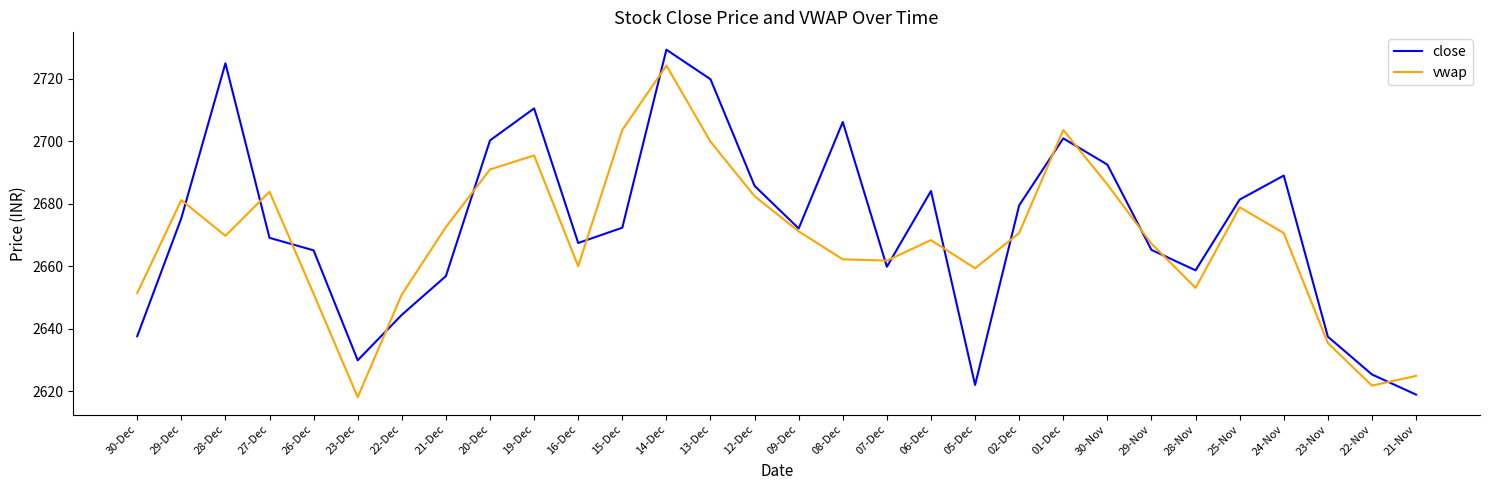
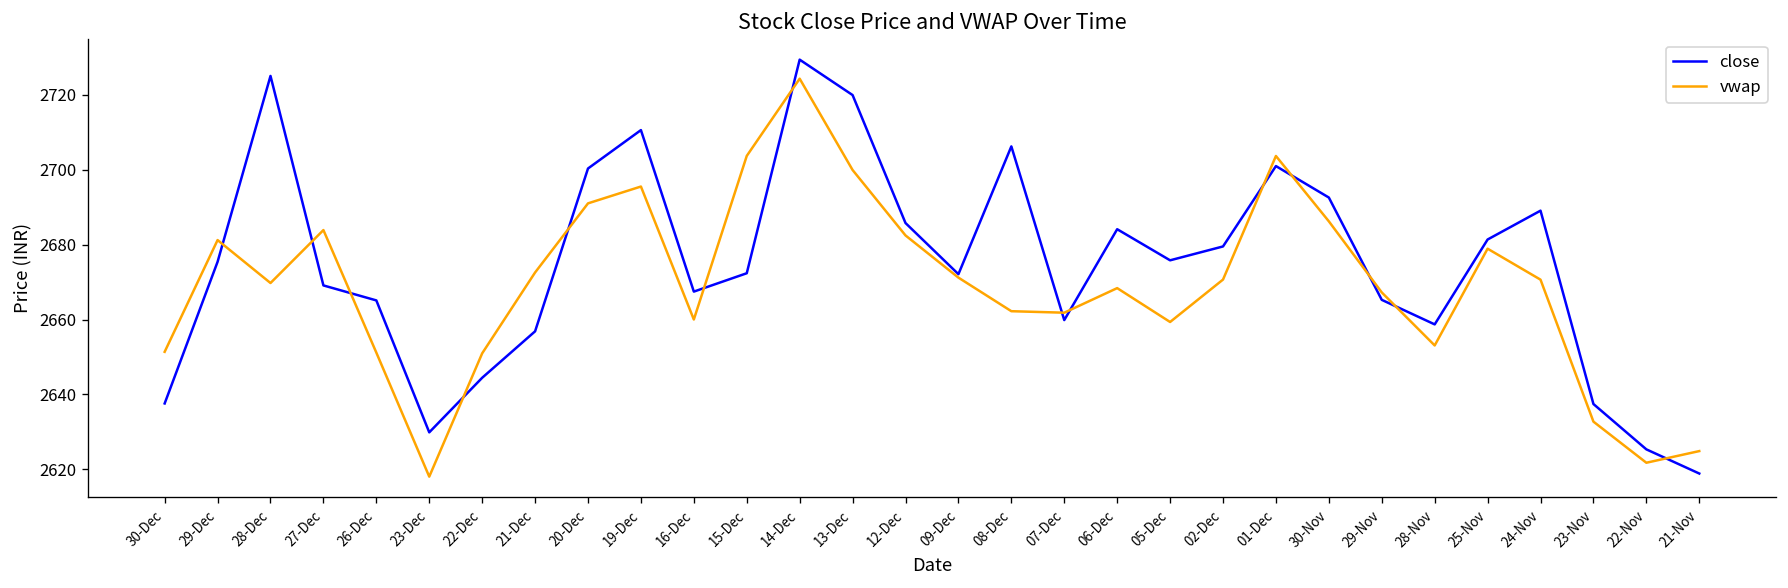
close, 05-Dec: 2622 -> 2676
vwap, 23-Nov: 2635 -> 2633
